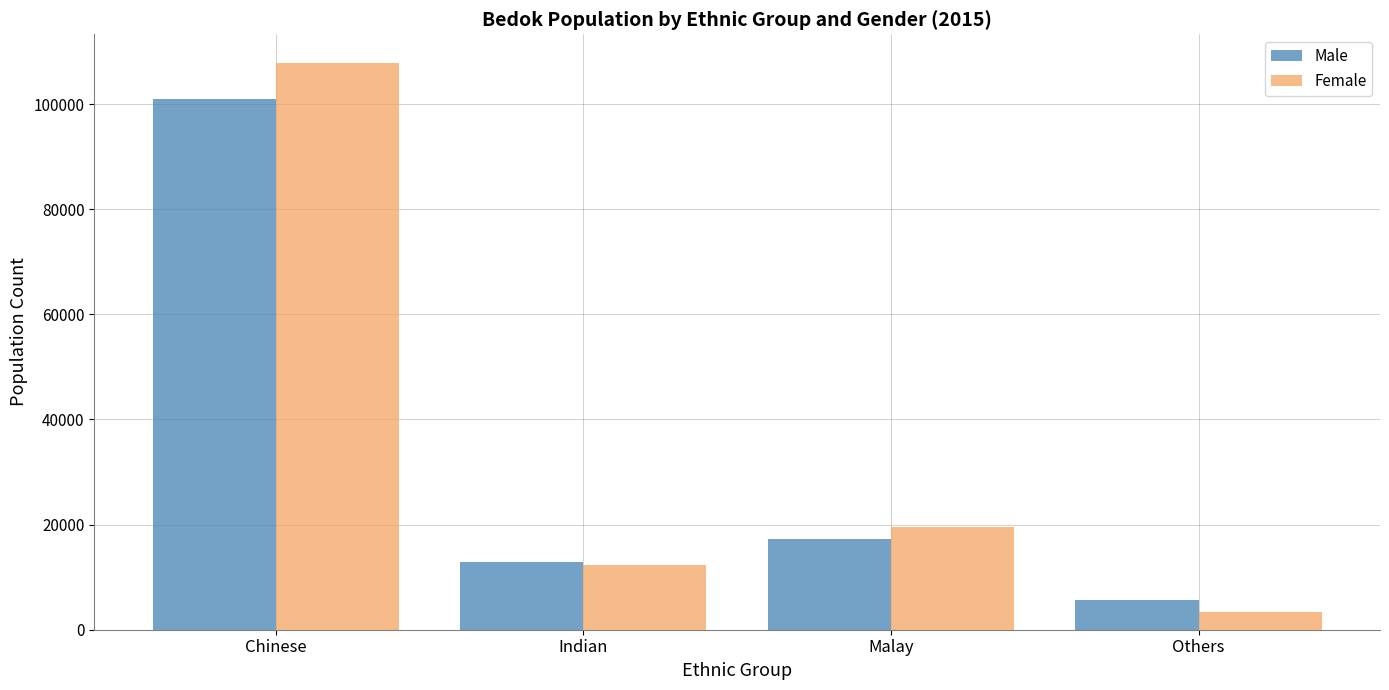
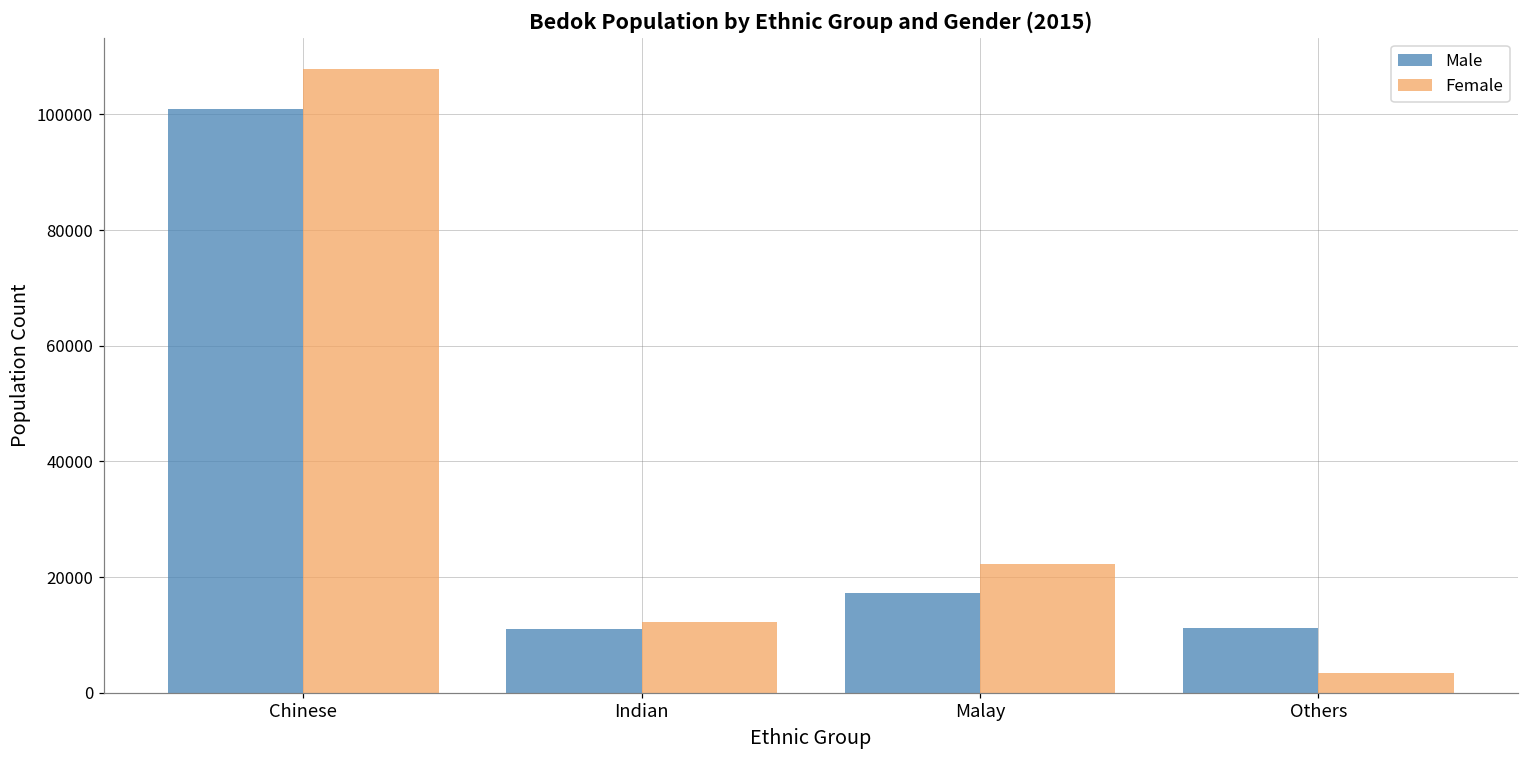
Male, Indian: 13000 -> 11000
Female, Malay: 20000 -> 22000
Male, Others: 6000 -> 11000
